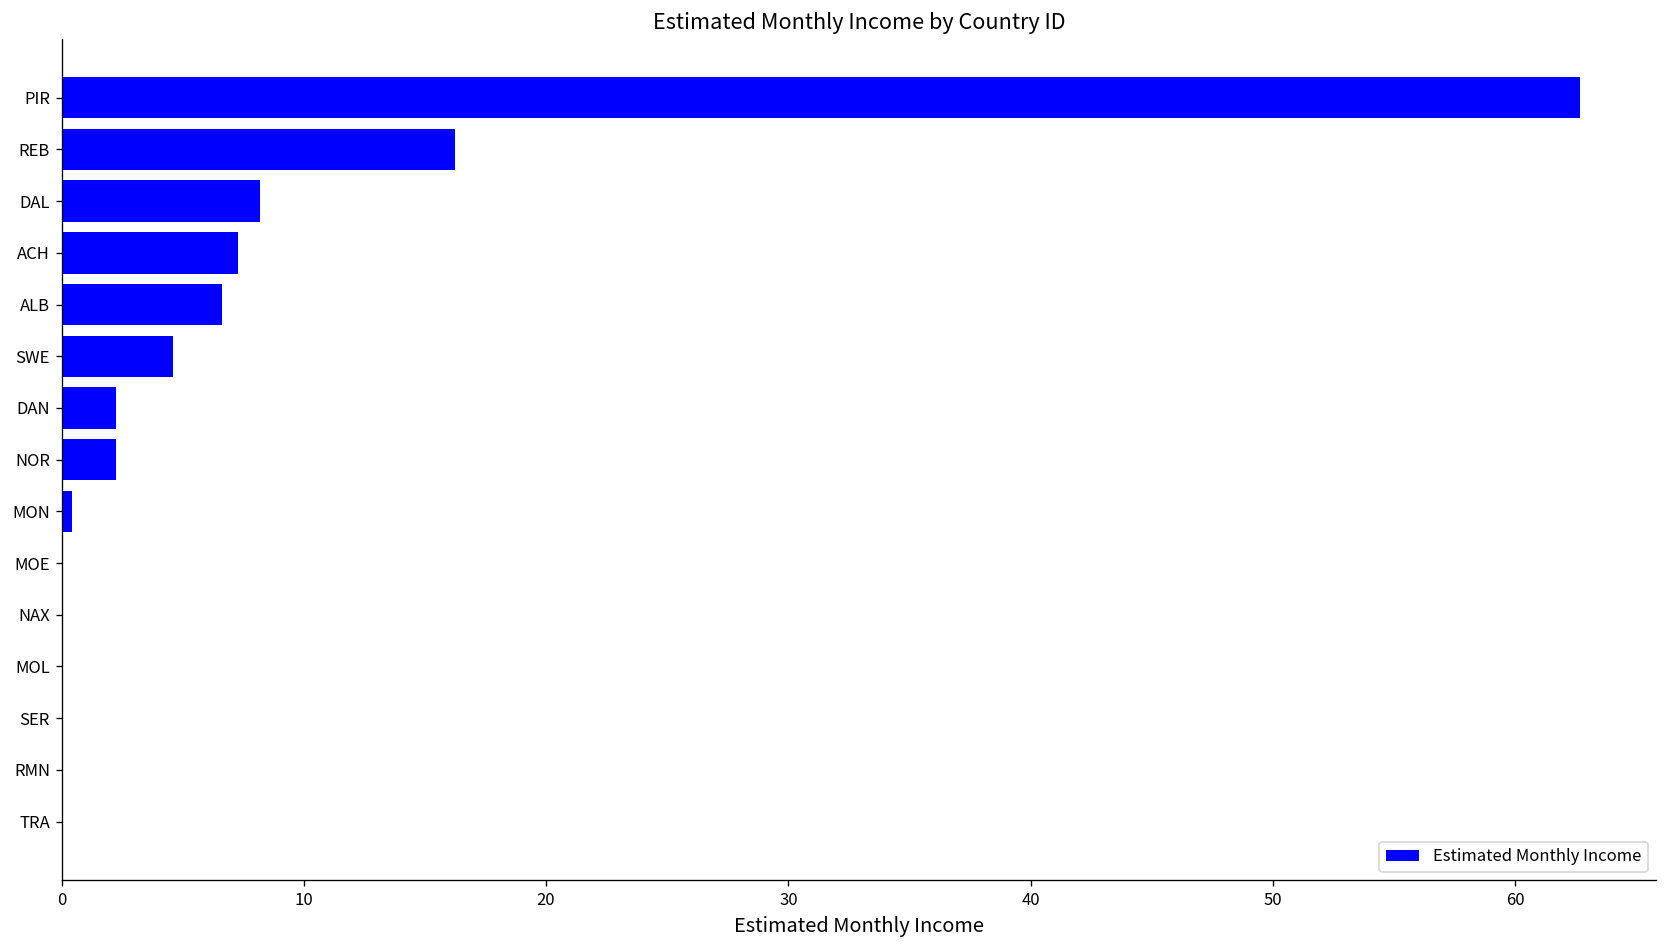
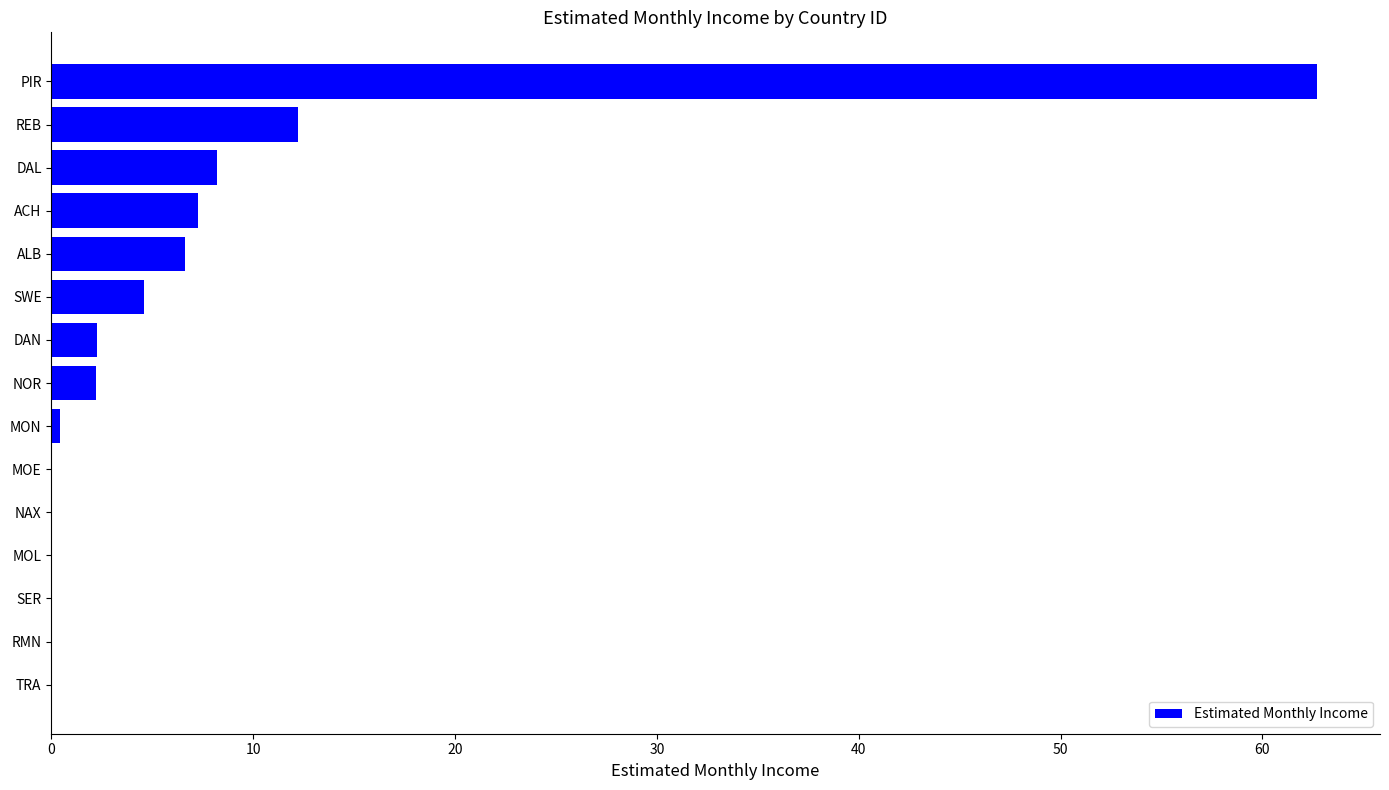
REB: 16.2 -> 12.2
